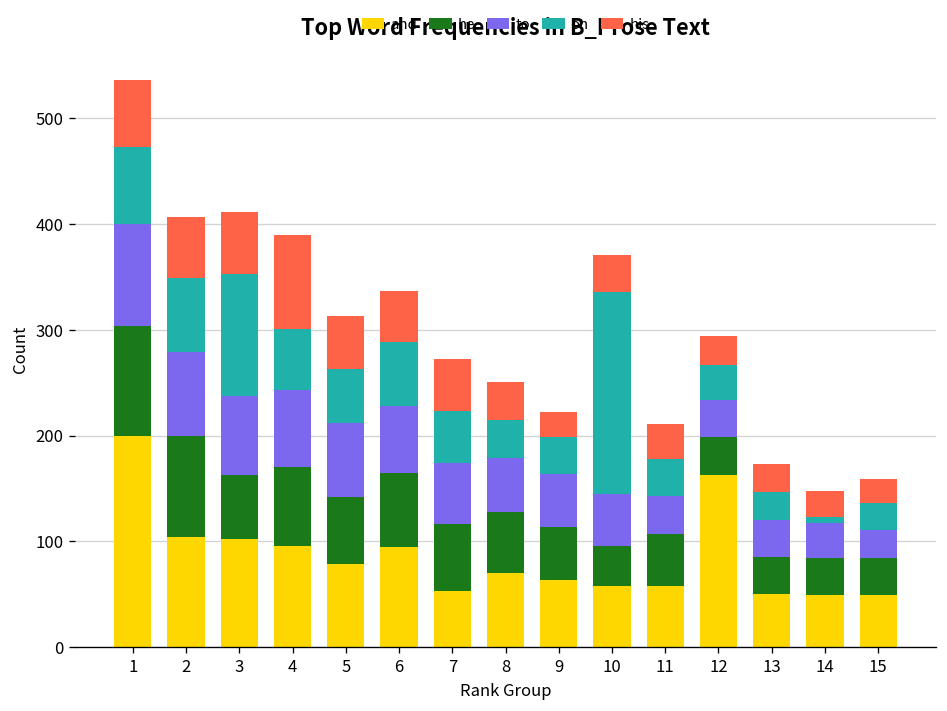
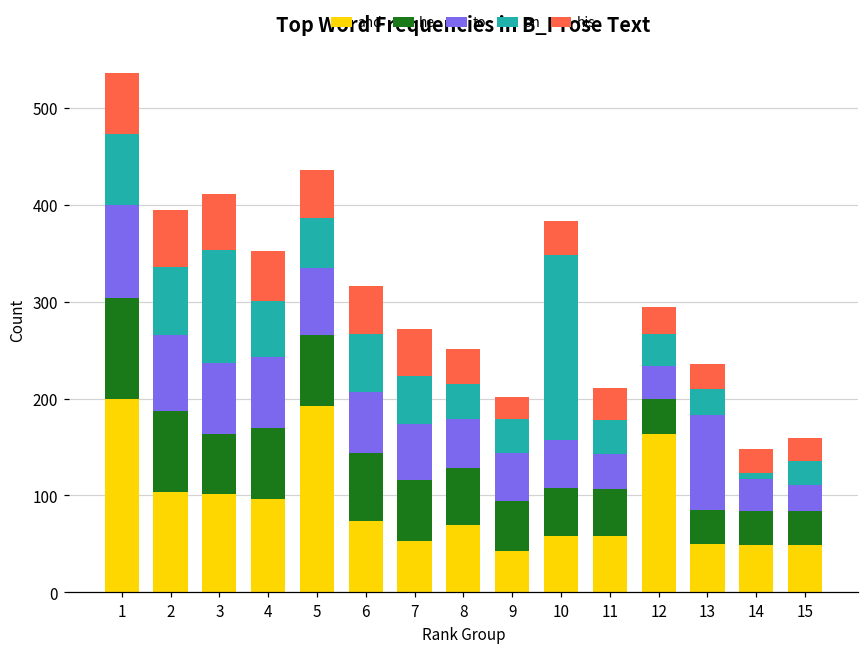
he, 2: 100 -> 80
his, 4: 90 -> 50
and, 5: 80 -> 190
he, 5: 60 -> 70
and, 6: 100 -> 70
and, 9: 60 -> 40
he, 10: 40 -> 50
to, 13: 40 -> 100
